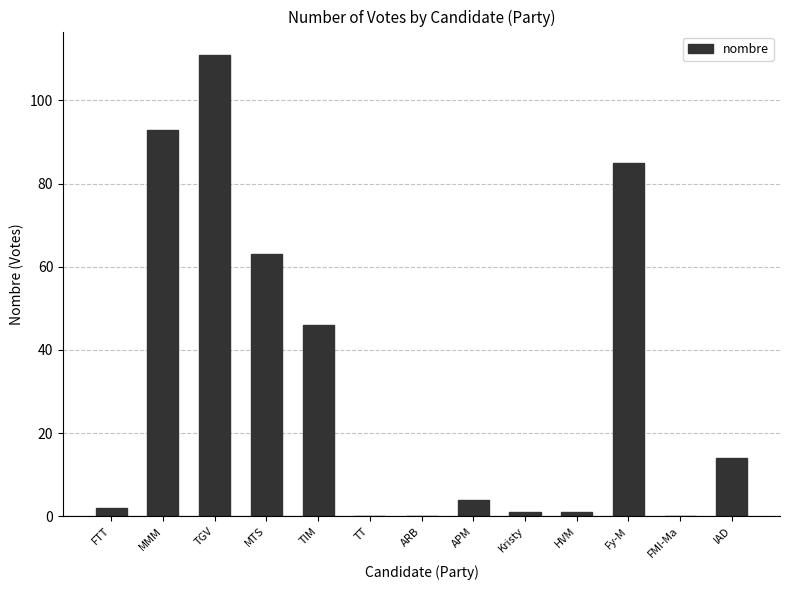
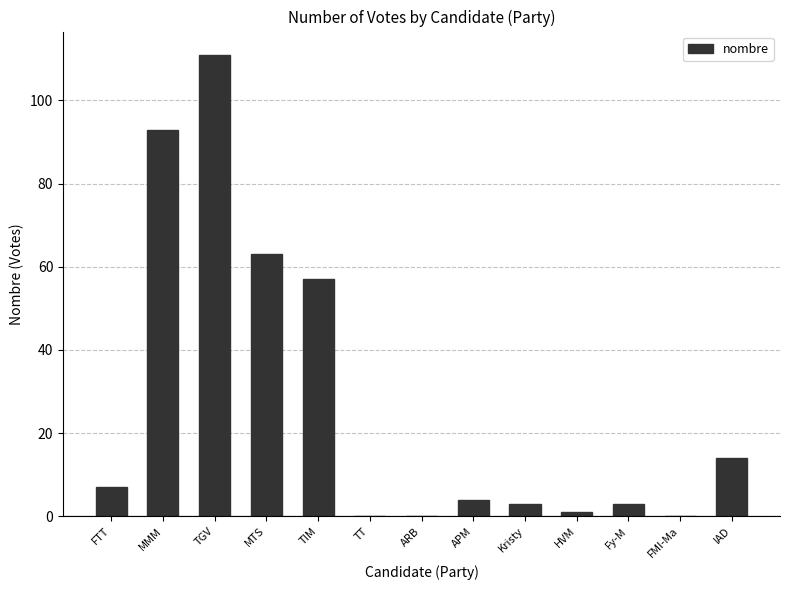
FTT: 2 -> 7
TIM: 46 -> 57
Kristy: 1 -> 3
Fy-M: 85 -> 3
